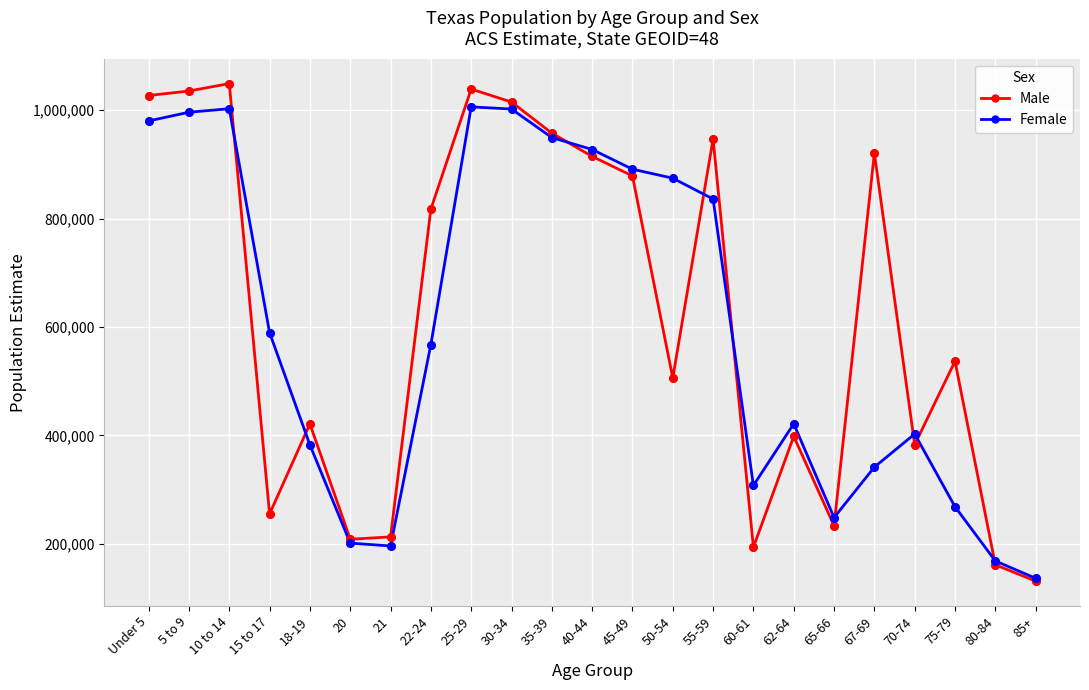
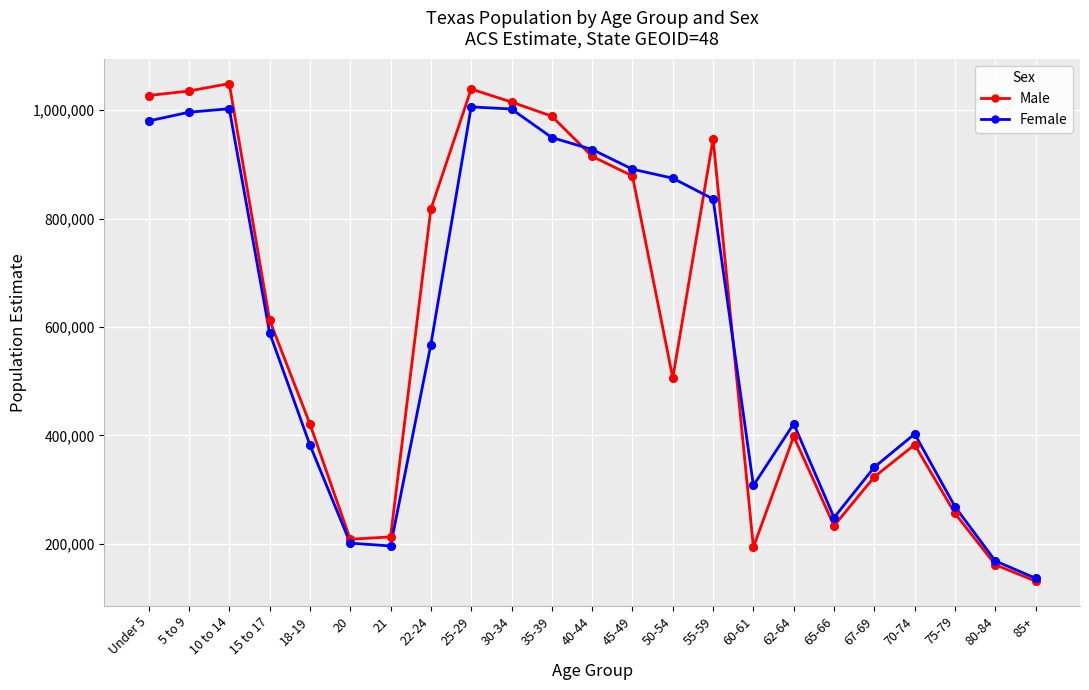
Male, 15 to 17: 260,000 -> 610,000
Male, 35-39: 960,000 -> 990,000
Male, 67-69: 920,000 -> 320,000
Male, 75-79: 540,000 -> 260,000
